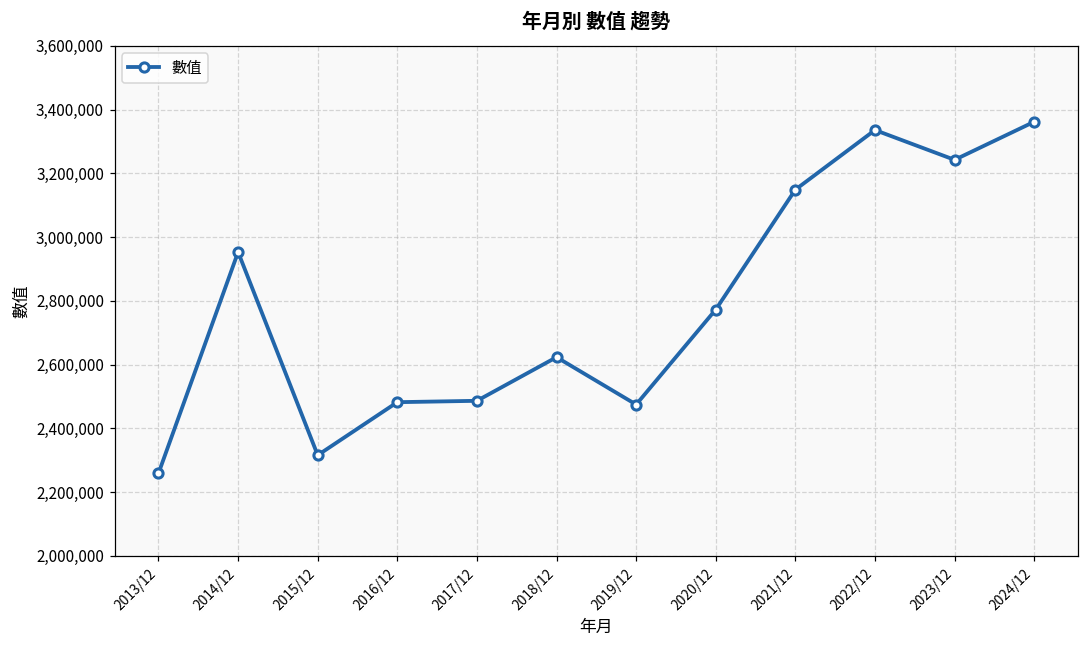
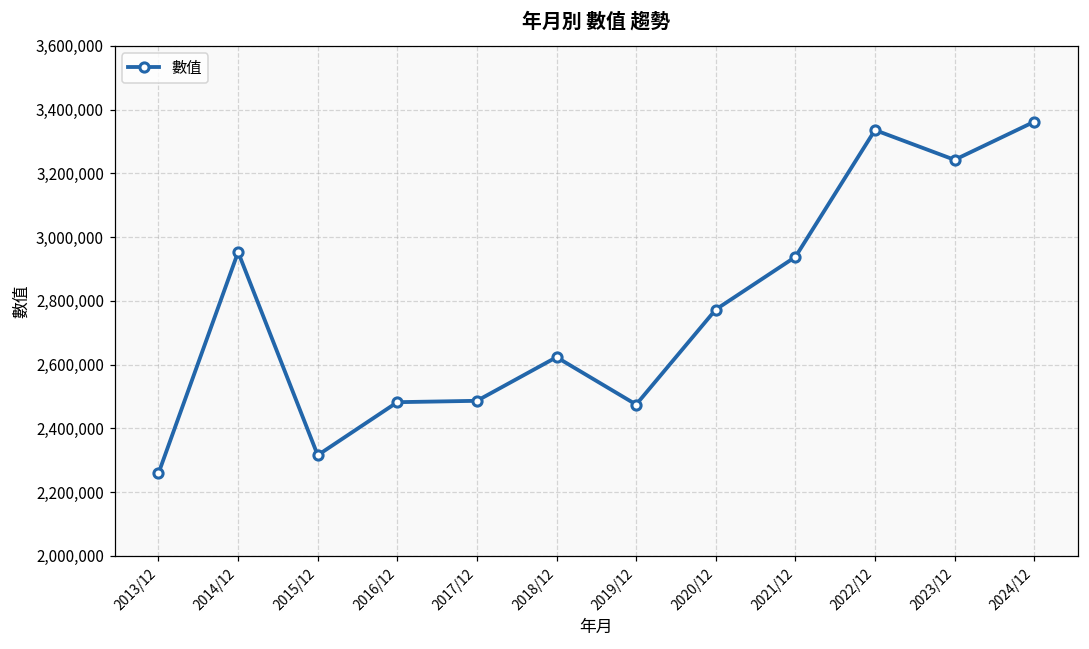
2021/12: 3,150,000 -> 2,940,000
